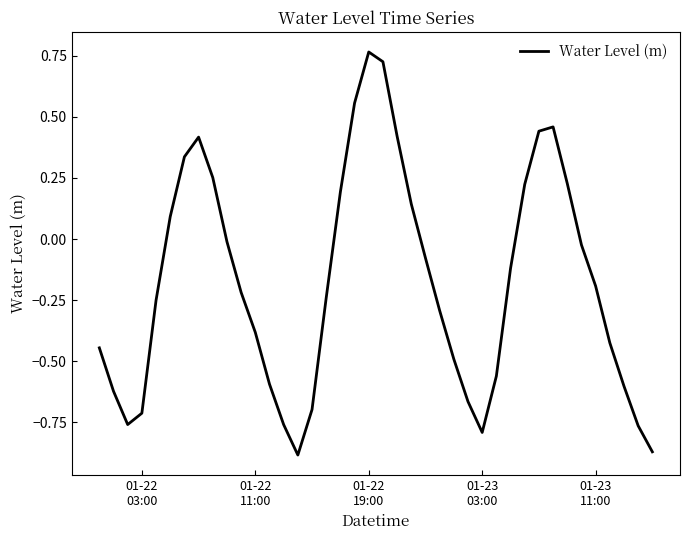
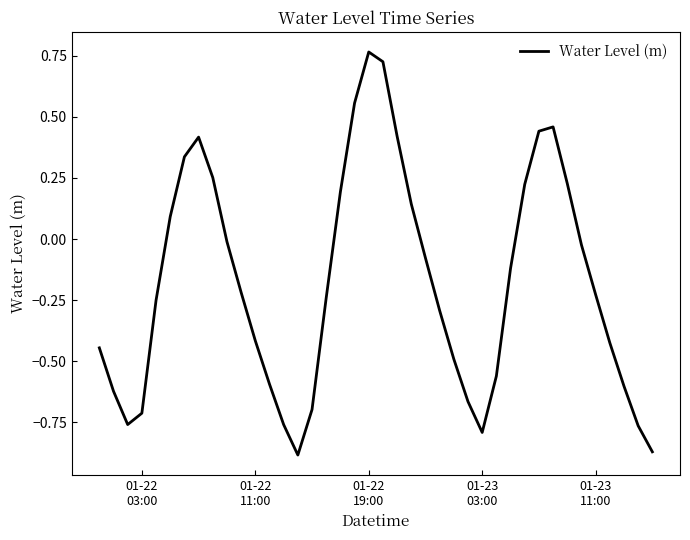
01-22 11:00: -0.38 -> -0.42
01-23 11:00: -0.19 -> -0.23
